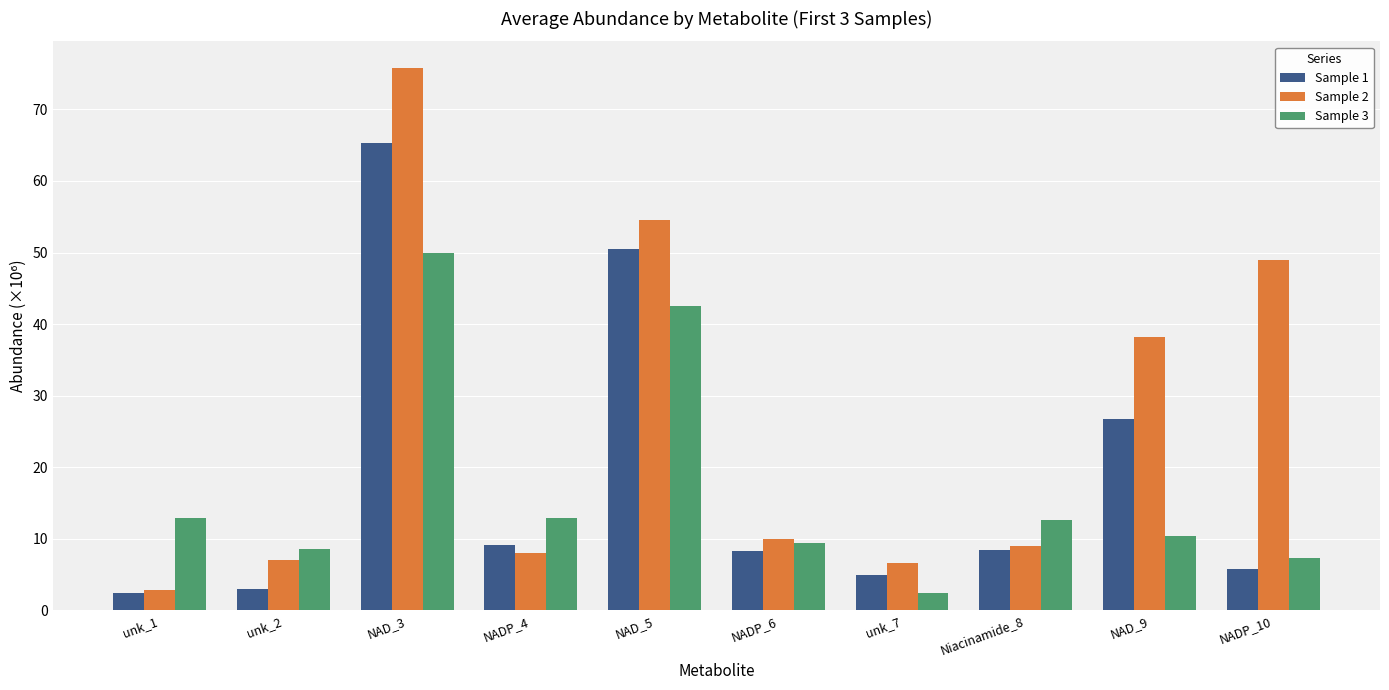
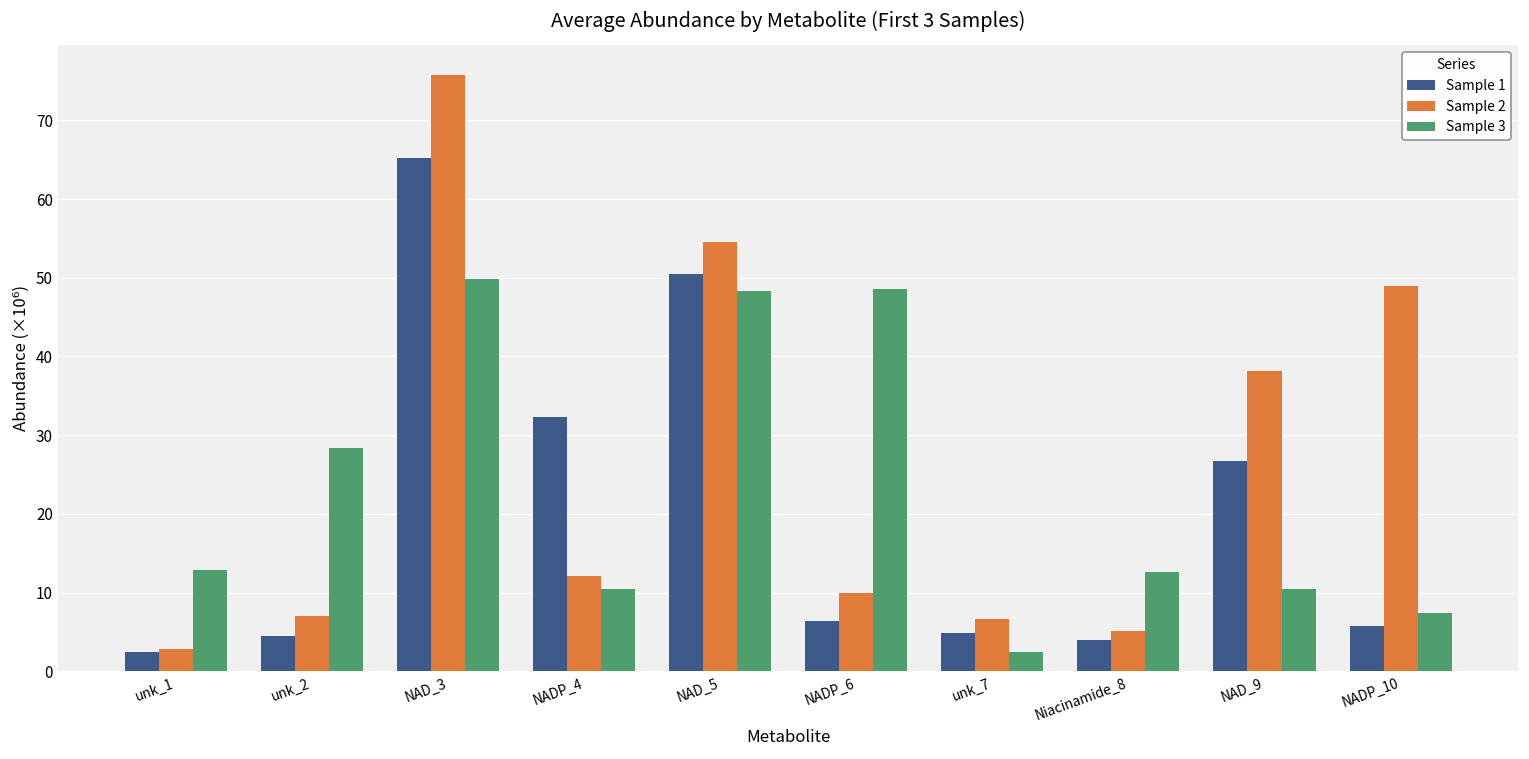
Sample 1, unk_2: 3 -> 5
Sample 3, unk_2: 9 -> 28
Sample 1, NADP_4: 9 -> 32
Sample 2, NADP_4: 8 -> 12
Sample 3, NADP_4: 13 -> 10
Sample 3, NAD_5: 42 -> 48
Sample 1, NADP_6: 8 -> 6
Sample 3, NADP_6: 9 -> 49
Sample 1, Niacinamide_8: 8 -> 4
Sample 2, Niacinamide_8: 9 -> 5
